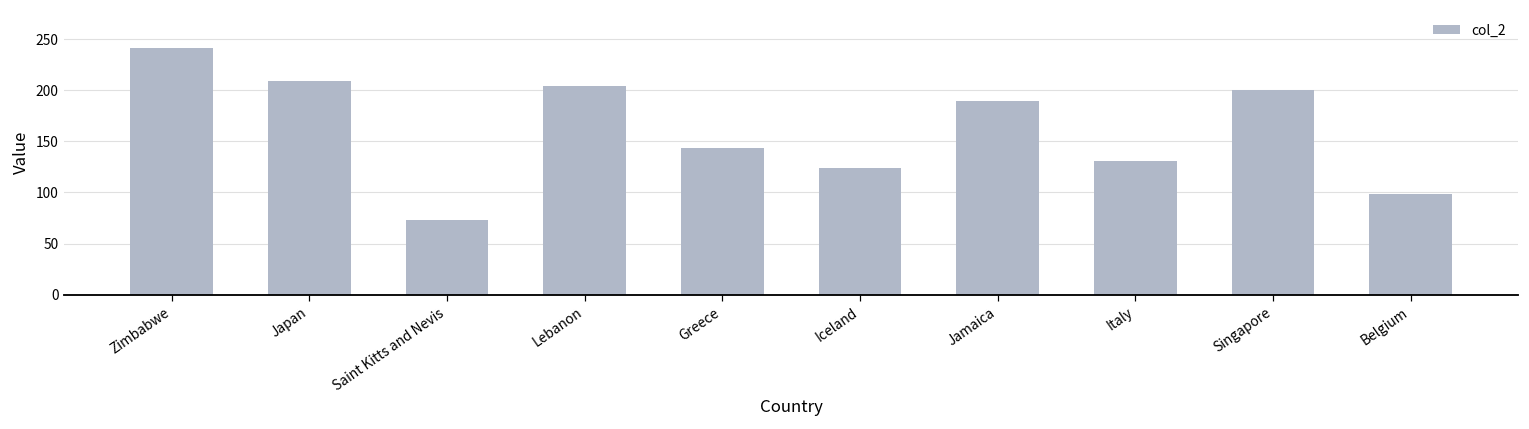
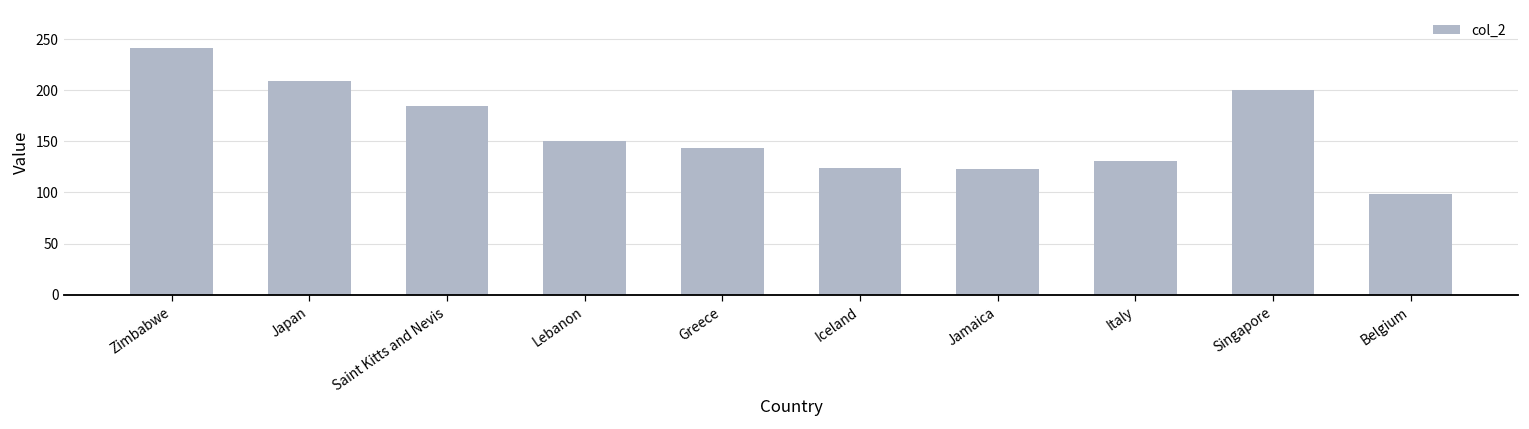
Saint Kitts and Nevis: 70 -> 190
Lebanon: 200 -> 150
Jamaica: 190 -> 120
